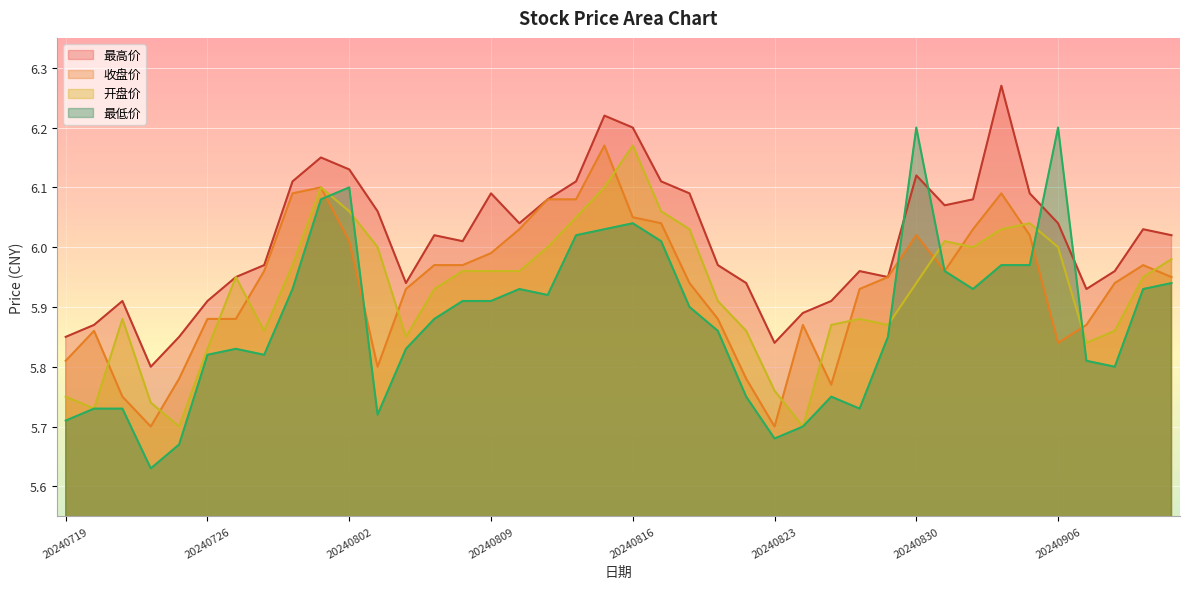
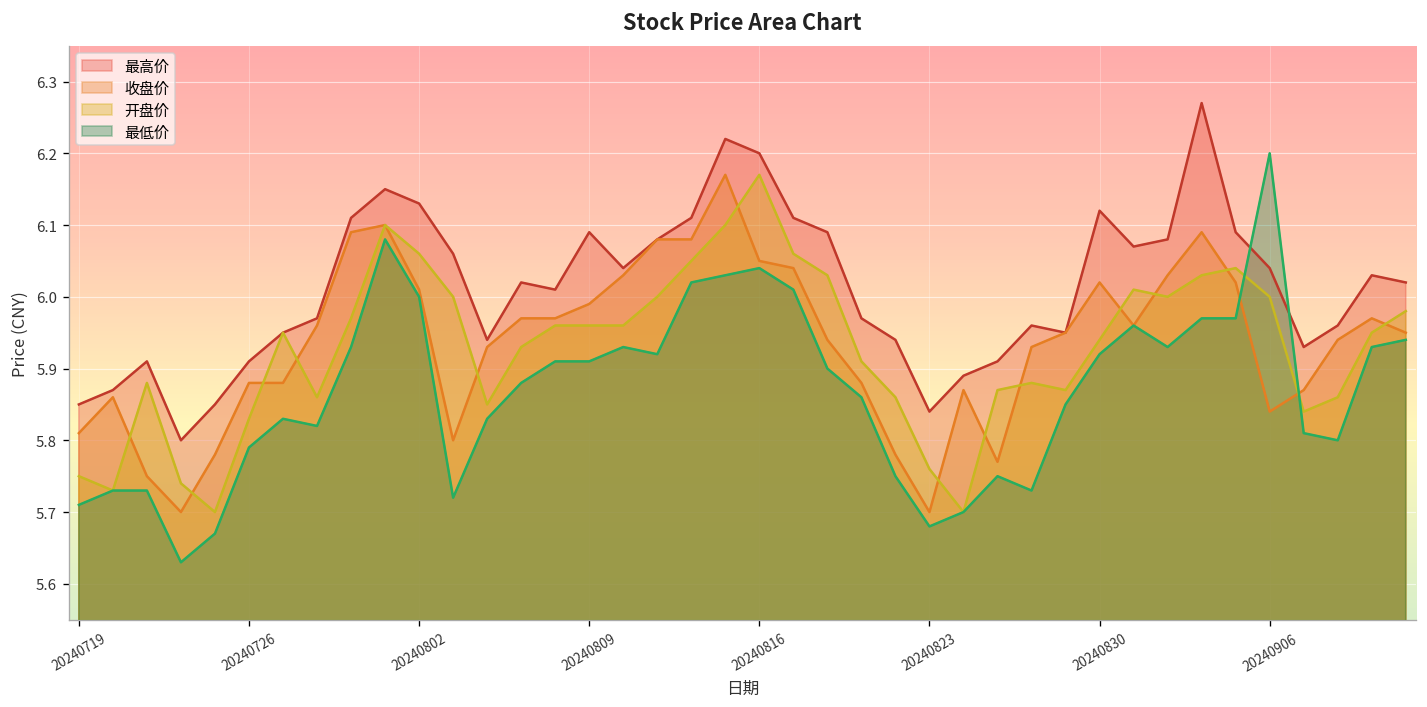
最低价, 20240726: 5.82 -> 5.79
最低价, 20240802: 6.1 -> 6.0
最低价, 20240830: 6.20 -> 5.92
